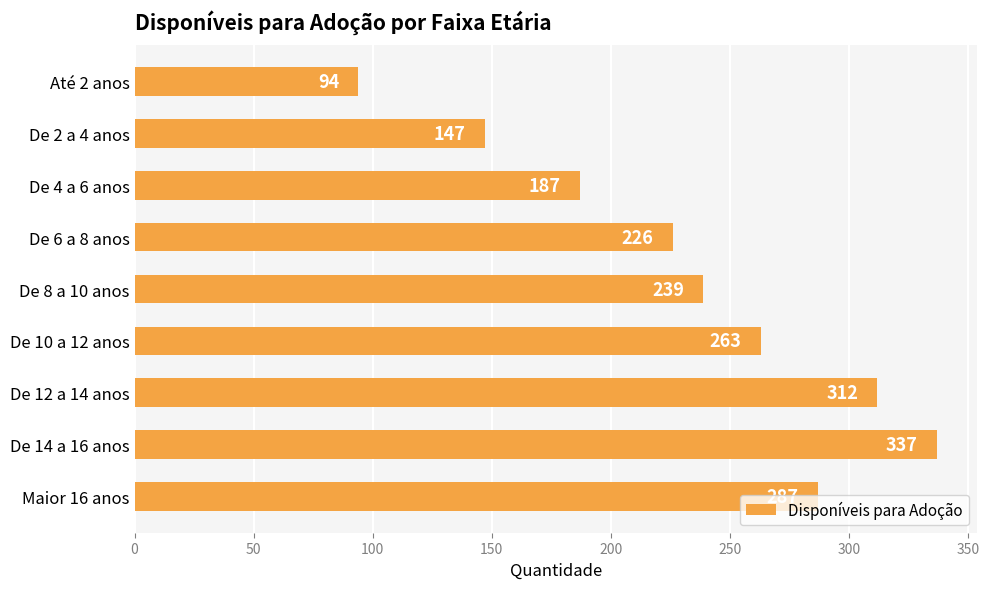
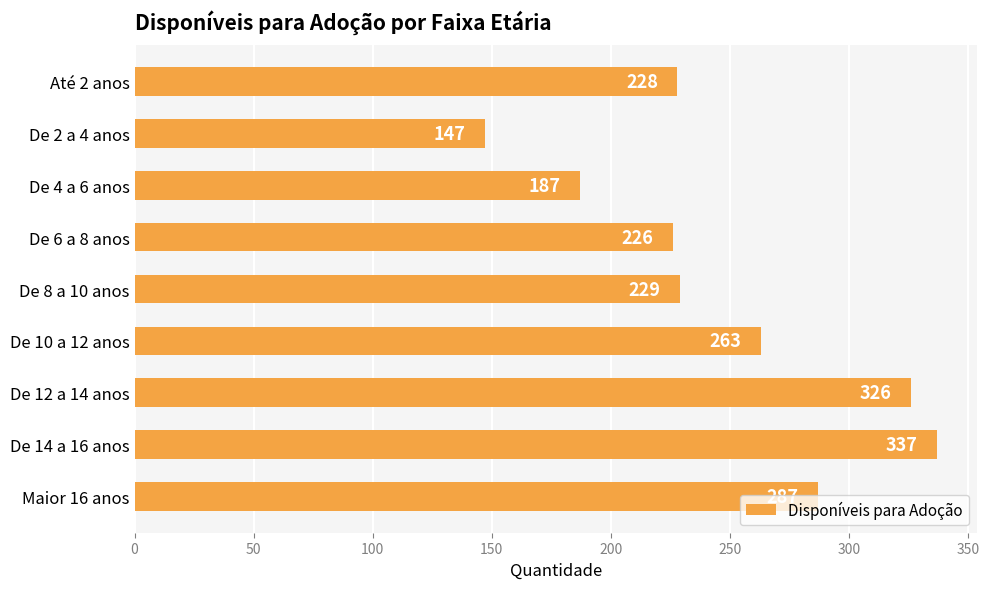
Até 2 anos: 94 -> 228
De 8 a 10 anos: 239 -> 229
De 12 a 14 anos: 312 -> 326
